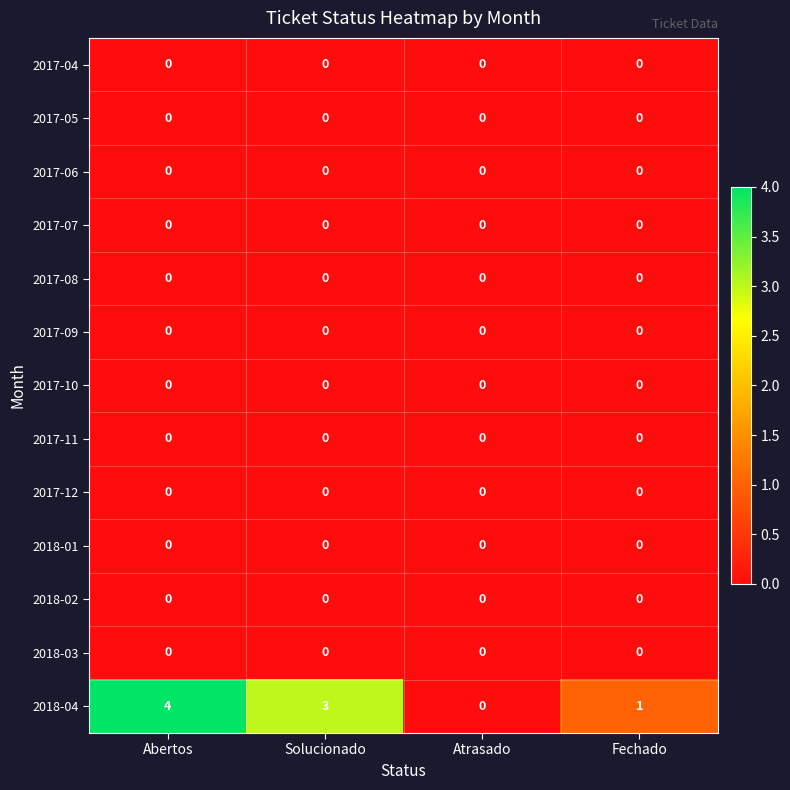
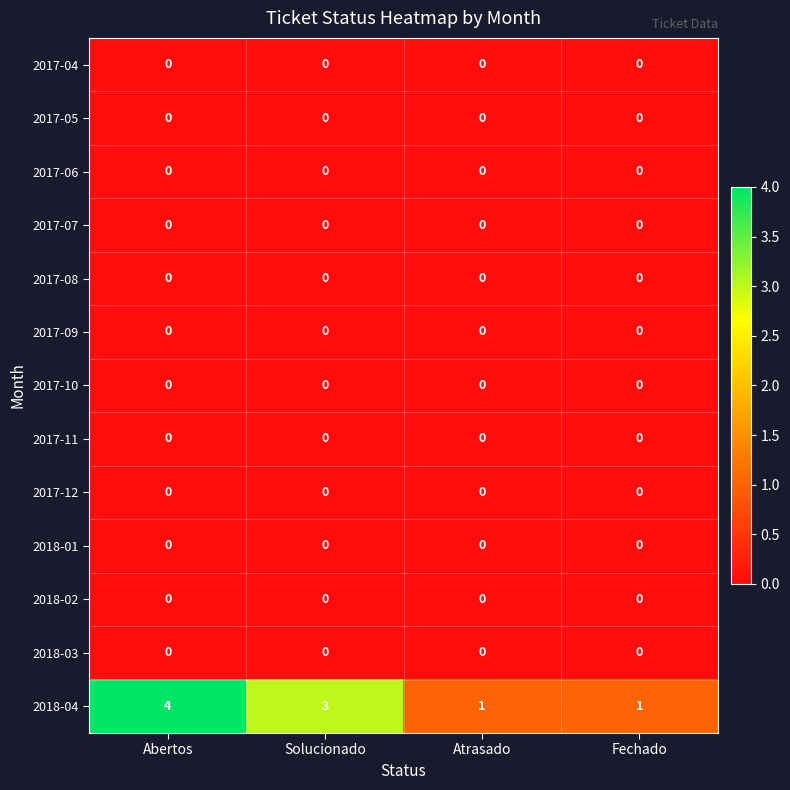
2018-04, Atrasado: 0 -> 1
